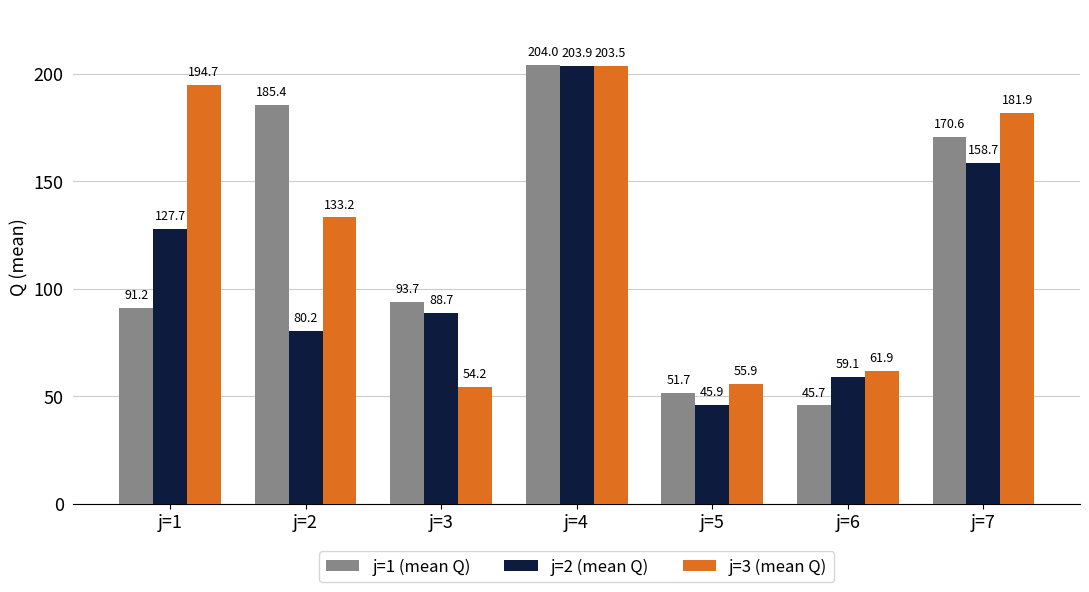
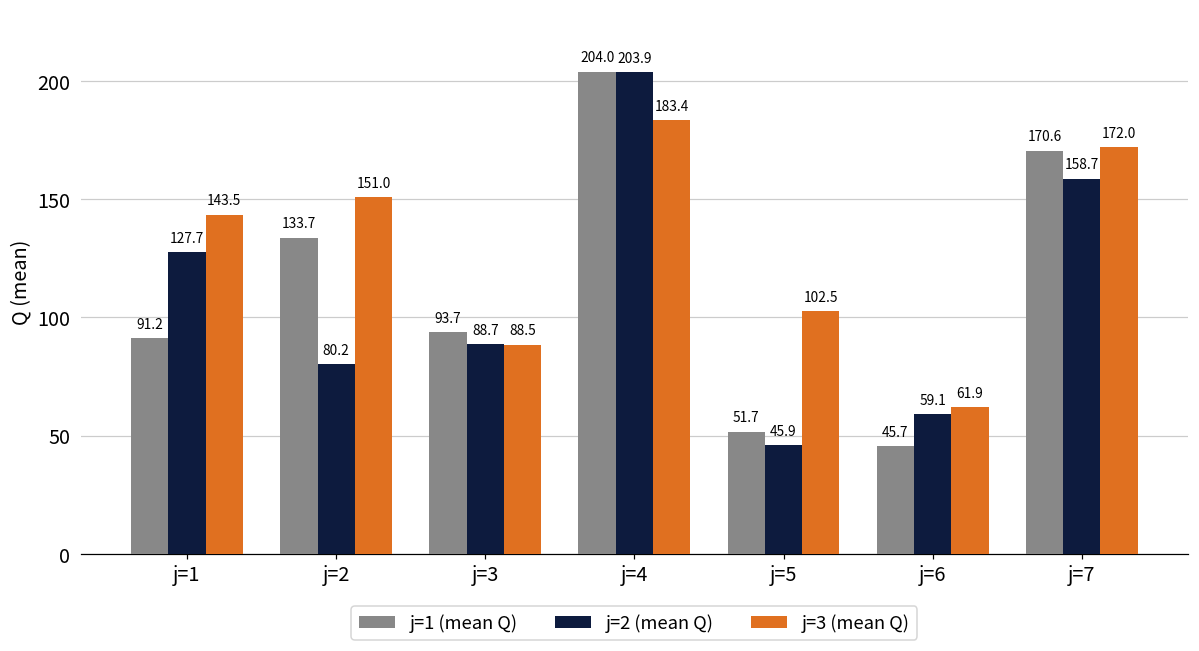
j=3 (mean Q), j=1: 194.7 -> 143.5
j=1 (mean Q), j=2: 185.4 -> 133.7
j=3 (mean Q), j=2: 133.2 -> 151.0
j=3 (mean Q), j=3: 54.2 -> 88.5
j=3 (mean Q), j=4: 203.5 -> 183.4
j=3 (mean Q), j=5: 55.9 -> 102.5
j=3 (mean Q), j=7: 181.9 -> 172.0
